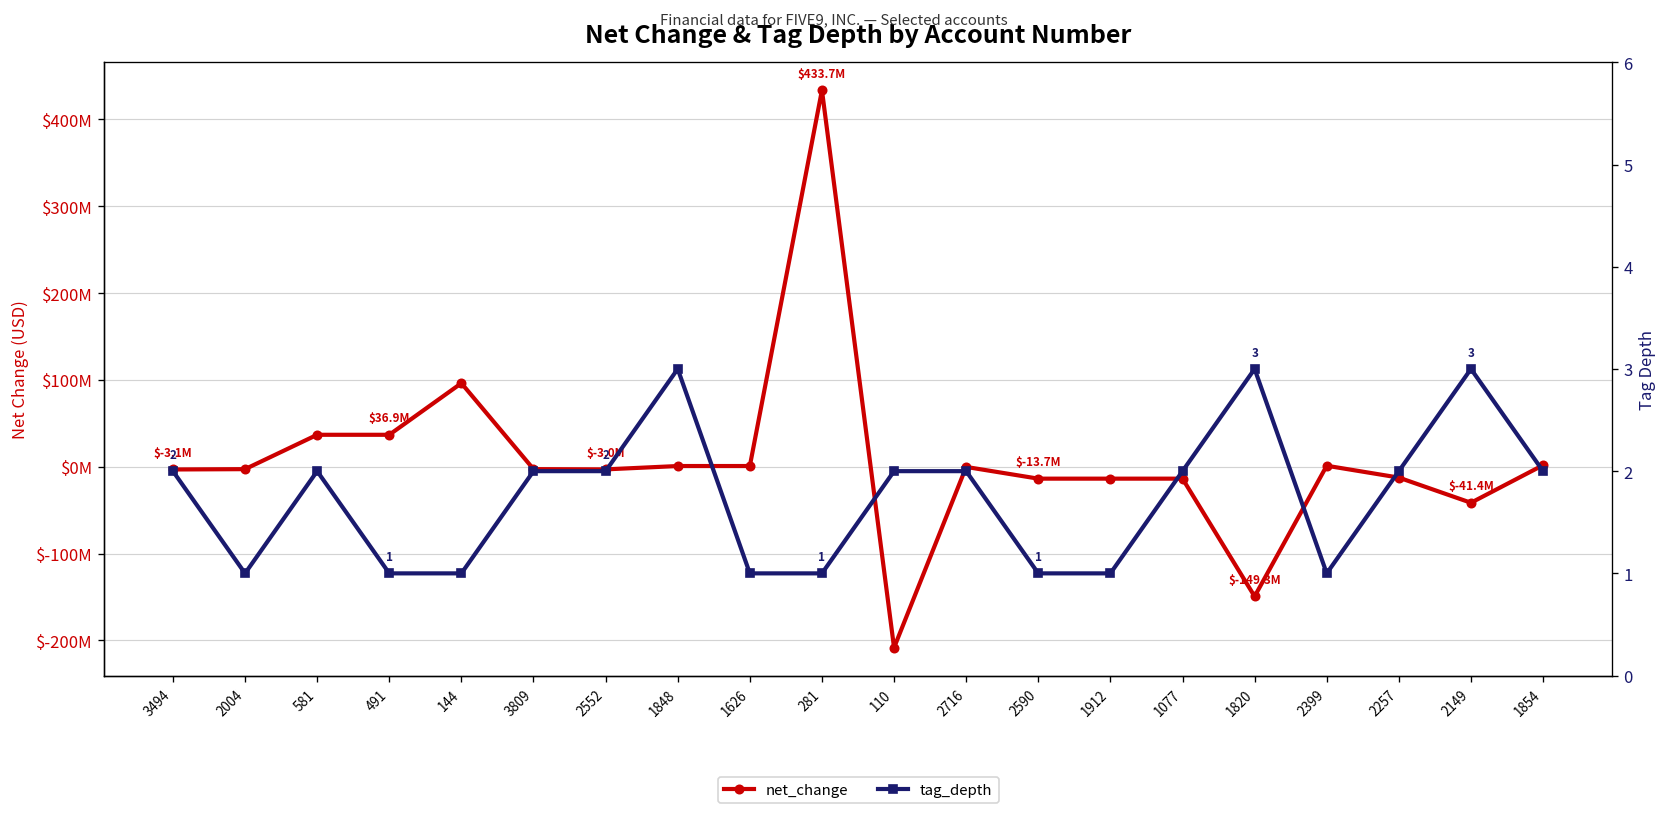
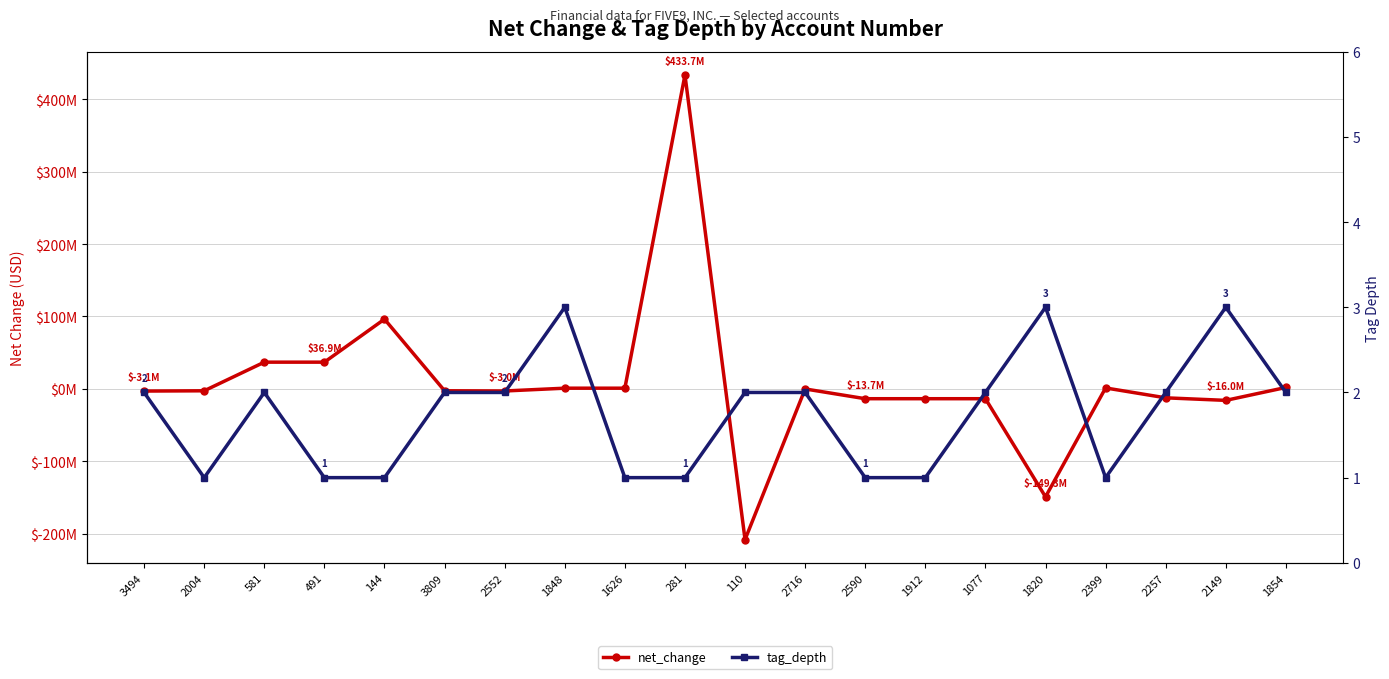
net_change, 2149: $-41.4M -> $-16.0M
